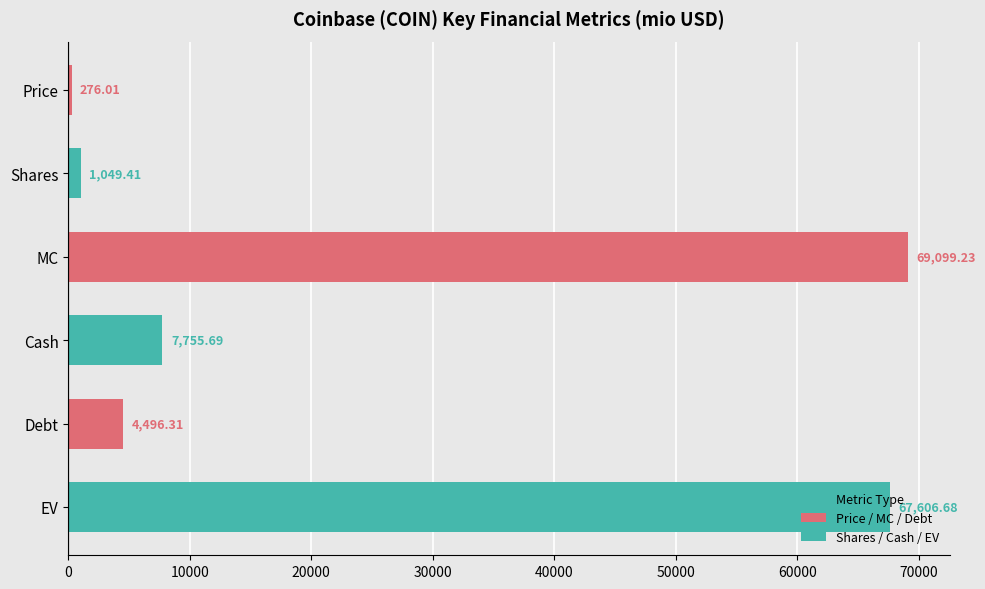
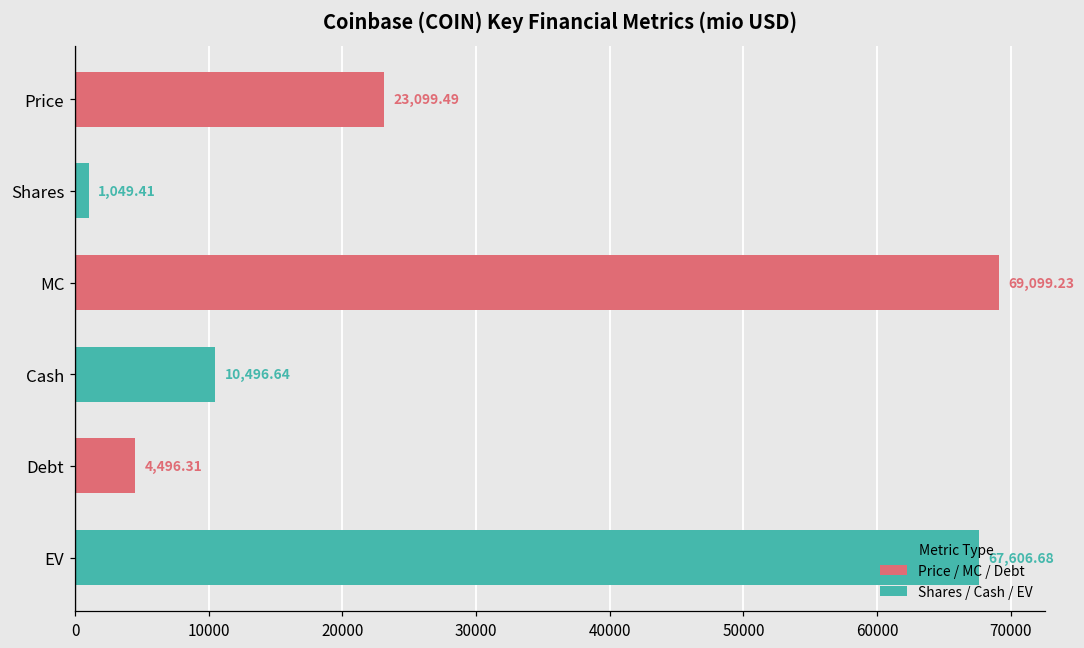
Price: 276.01 -> 23,099.49
Cash: 7,755.69 -> 10,496.64
